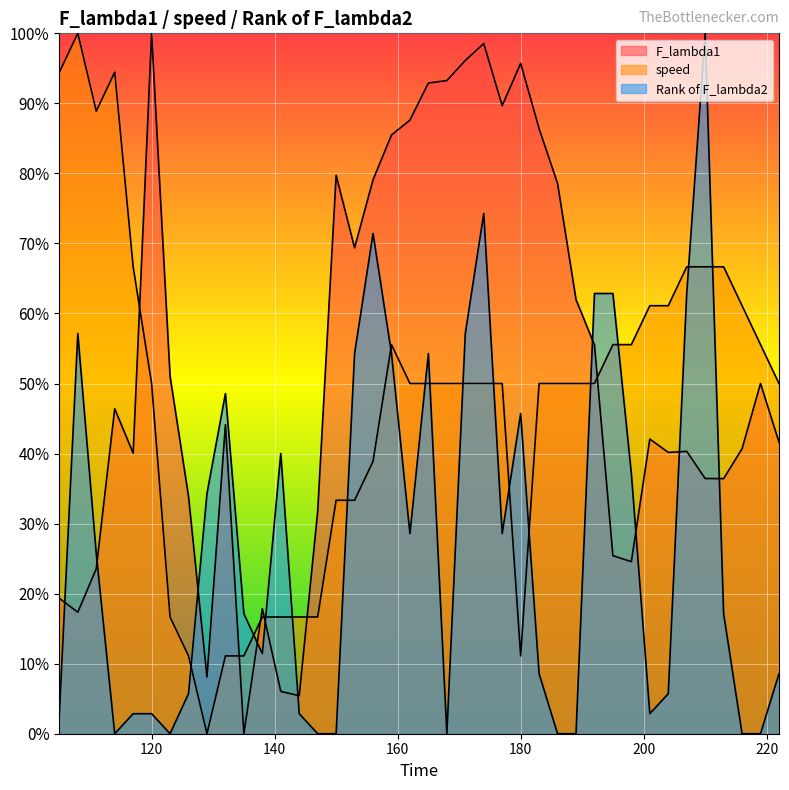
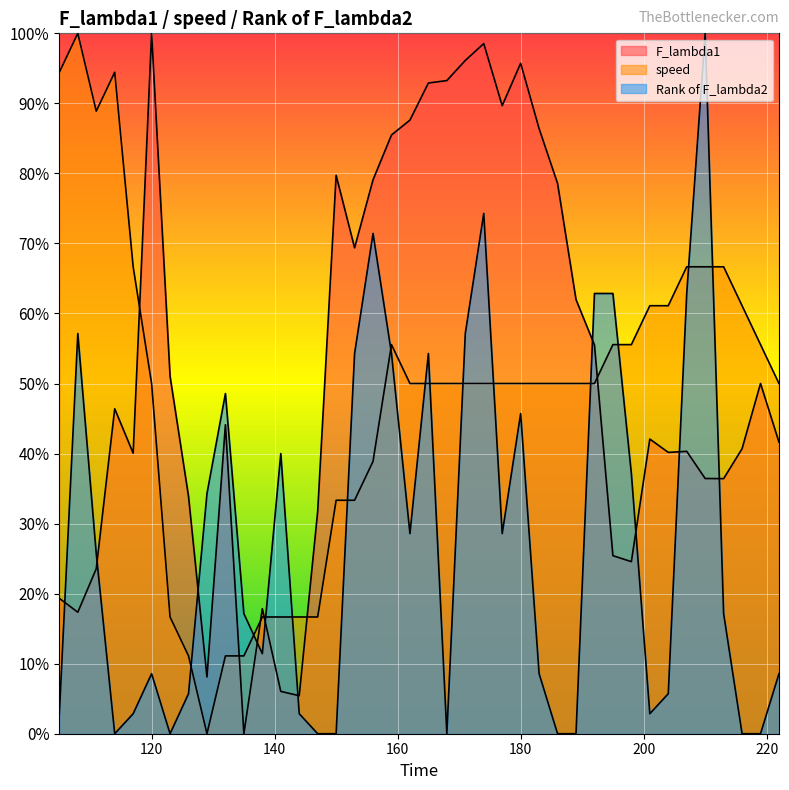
Rank of F_lambda2, 120: 3% -> 9%
speed, 180: 11% -> 50%
